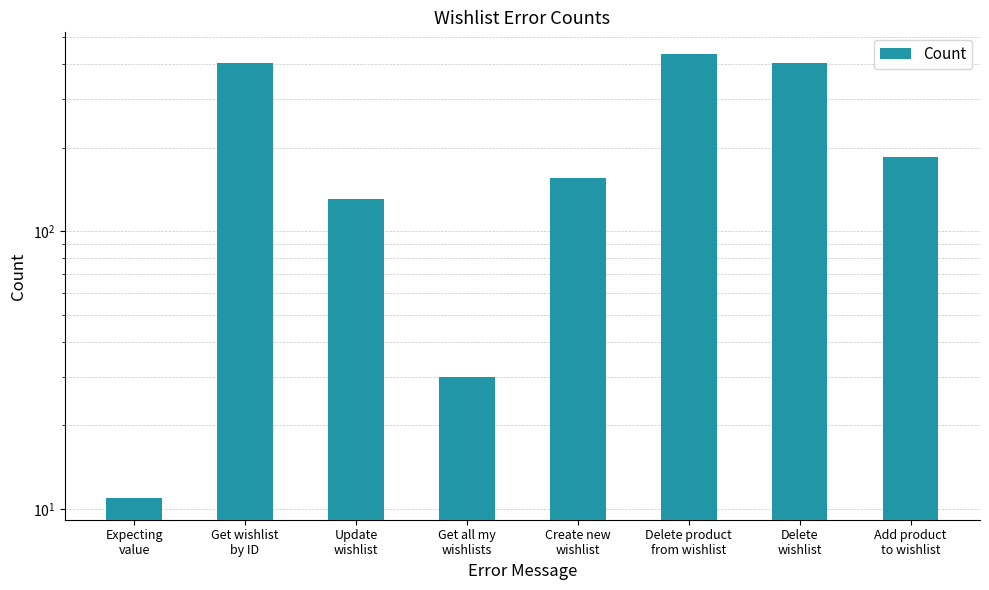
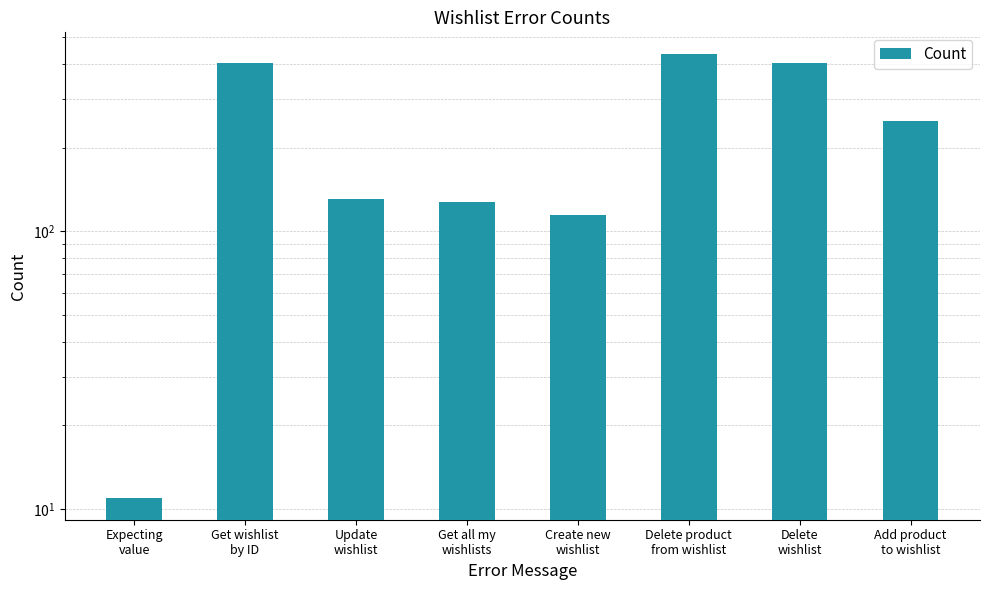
Get all my wishlists: 30 -> 130
Create new wishlist: 160 -> 114
Add product to wishlist: 190 -> 250
